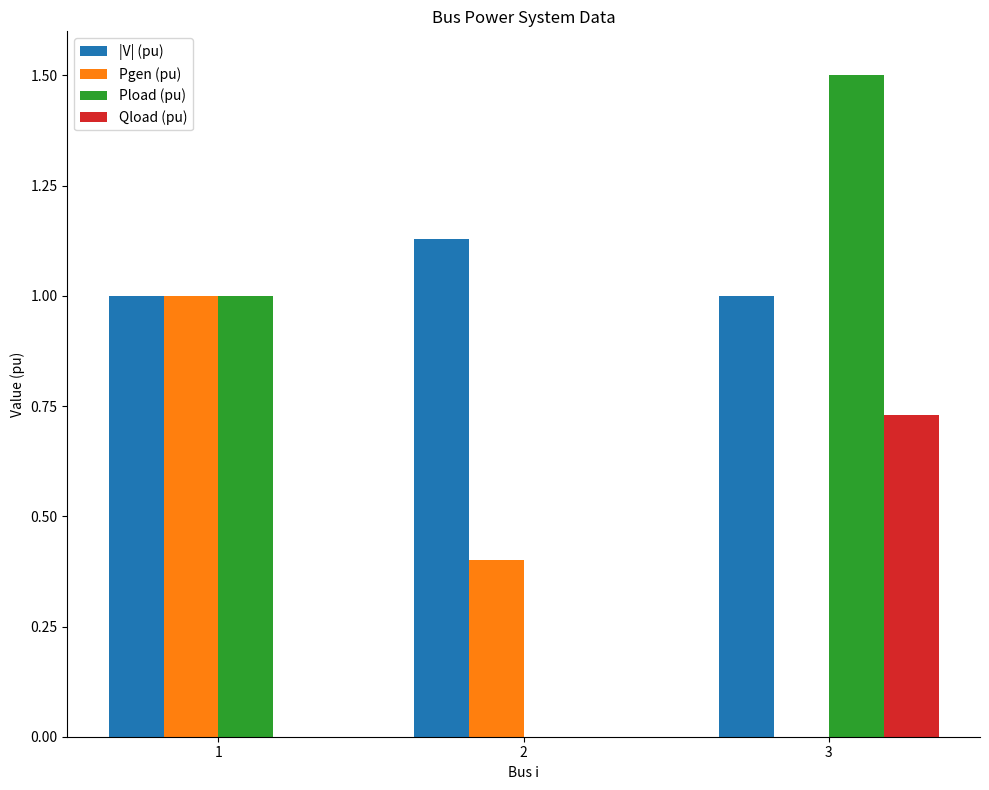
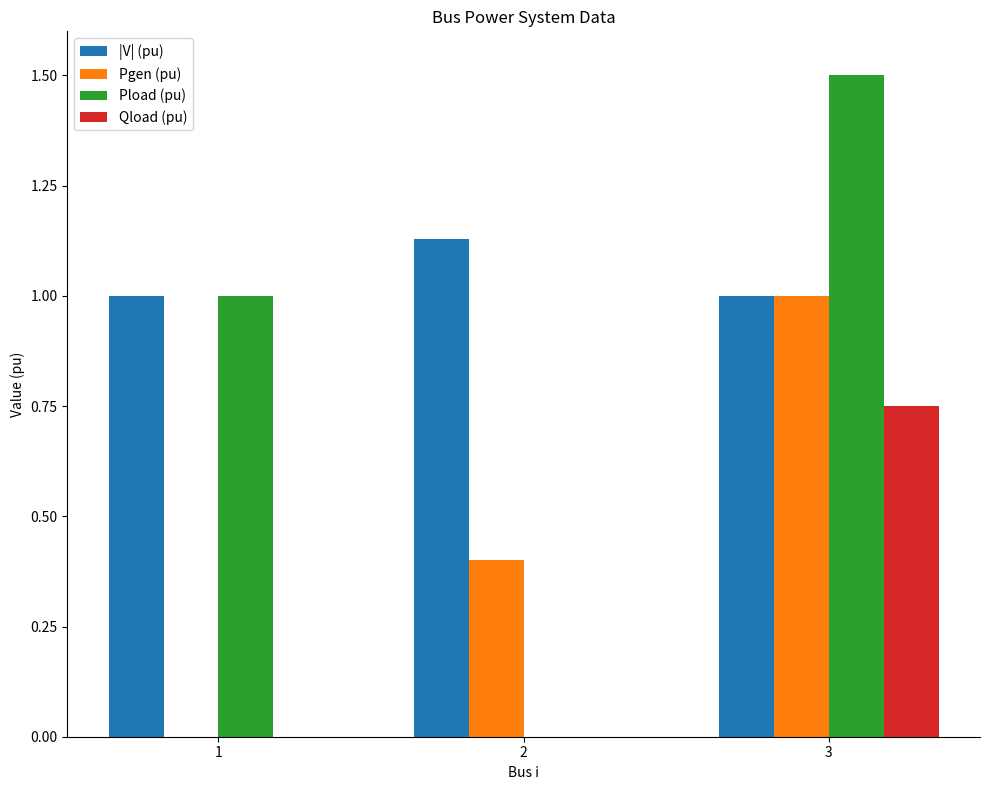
Pgen (pu), 1: 1 -> 0
Pgen (pu), 3: 0 -> 1
Qload (pu), 3: 0.73 -> 0.75
